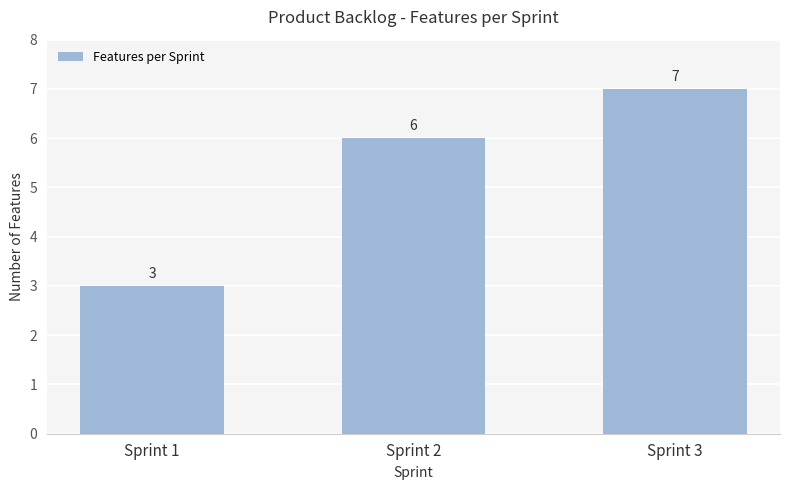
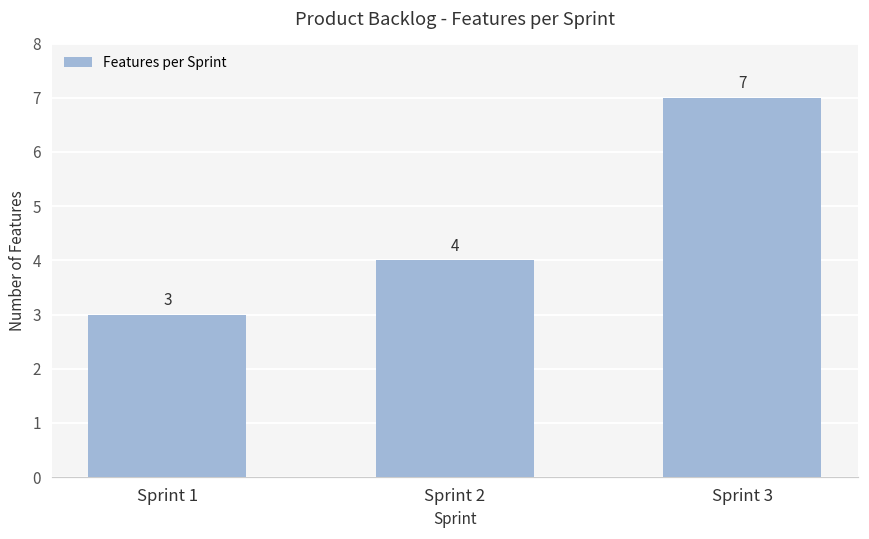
Sprint 2: 6 -> 4
